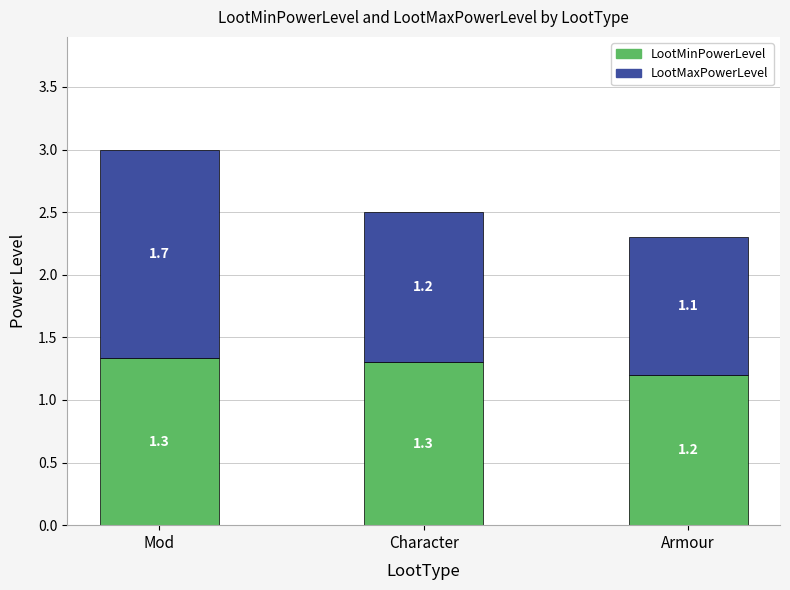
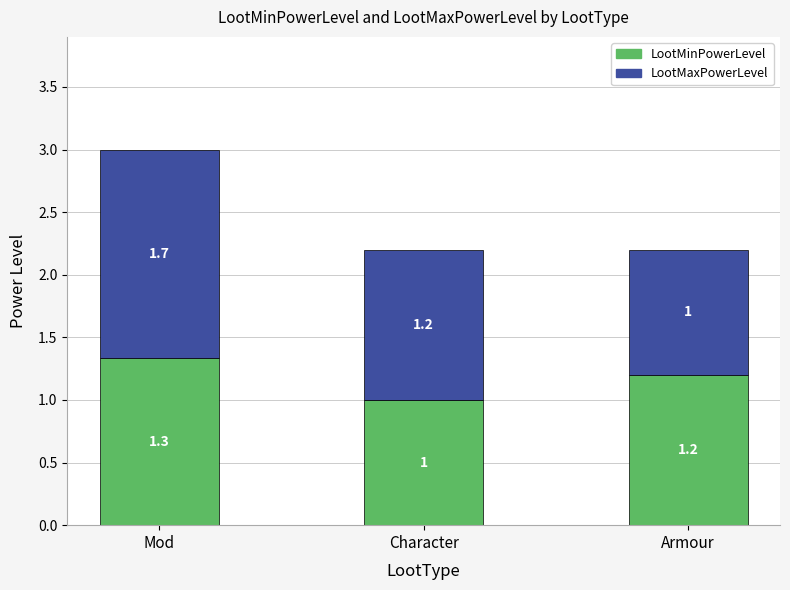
LootMinPowerLevel, Character: 1.3 -> 1
LootMaxPowerLevel, Armour: 1.1 -> 1
